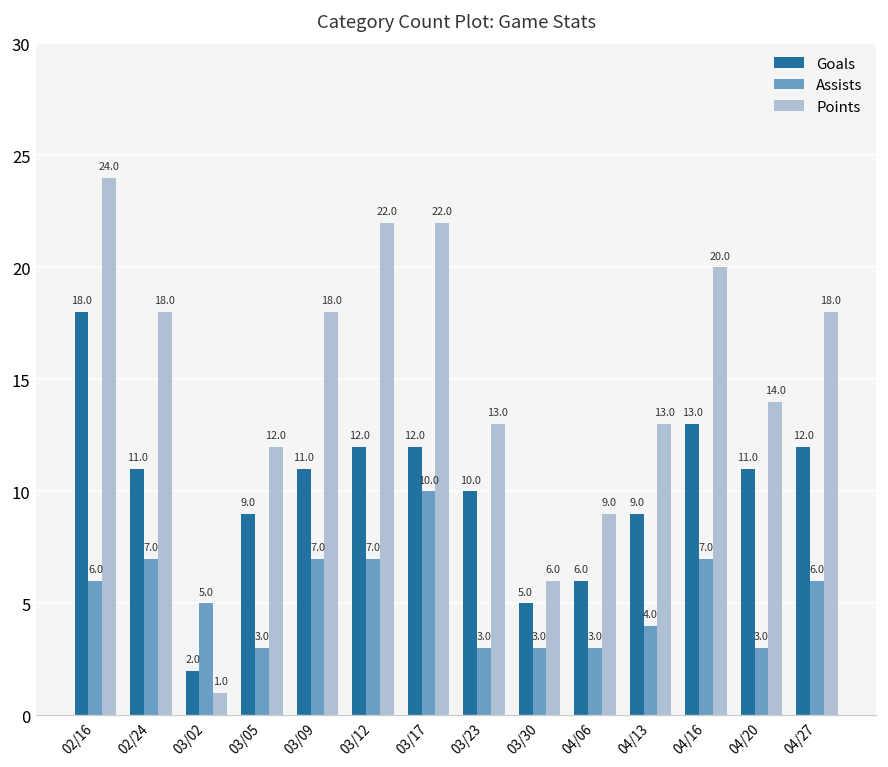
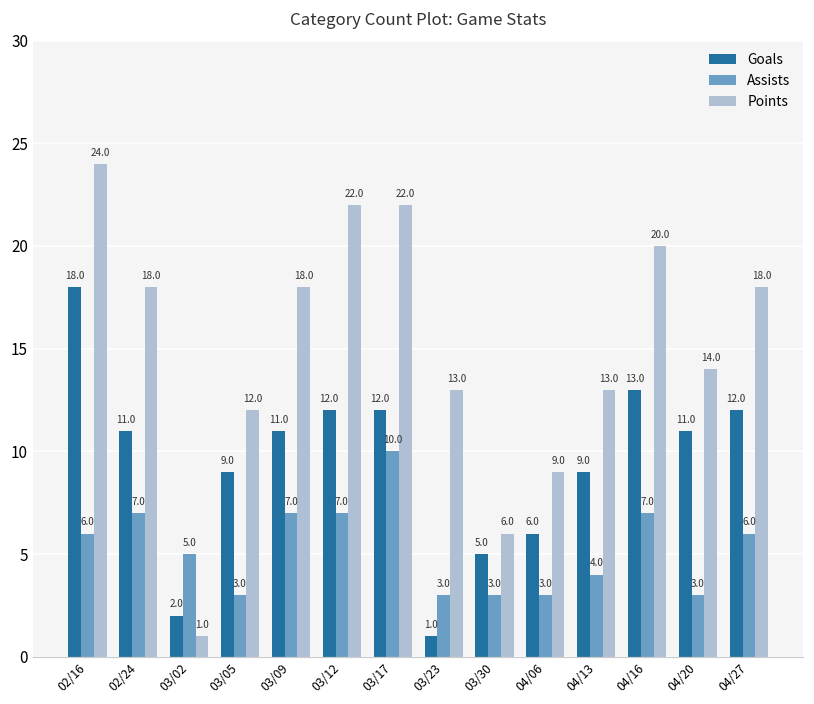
Goals, 03/23: 10.0 -> 1.0
